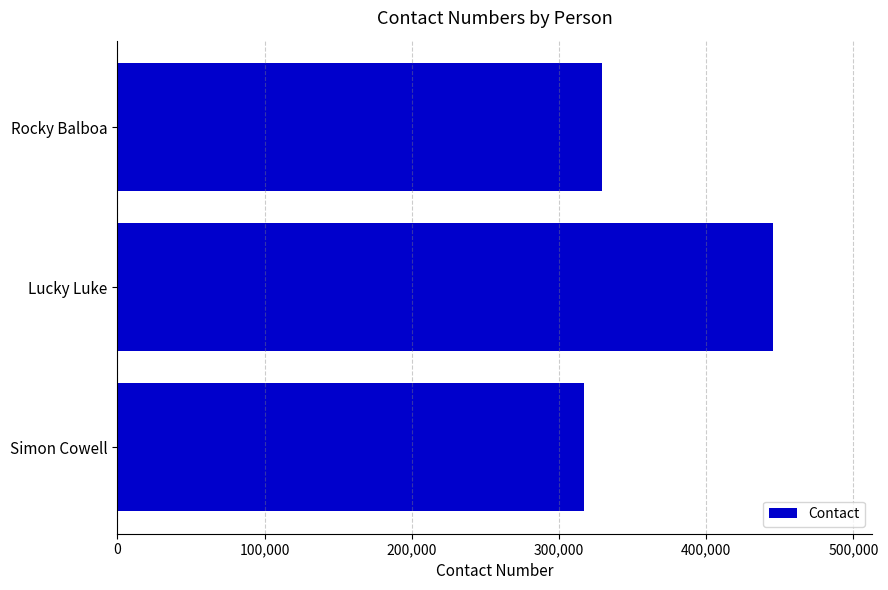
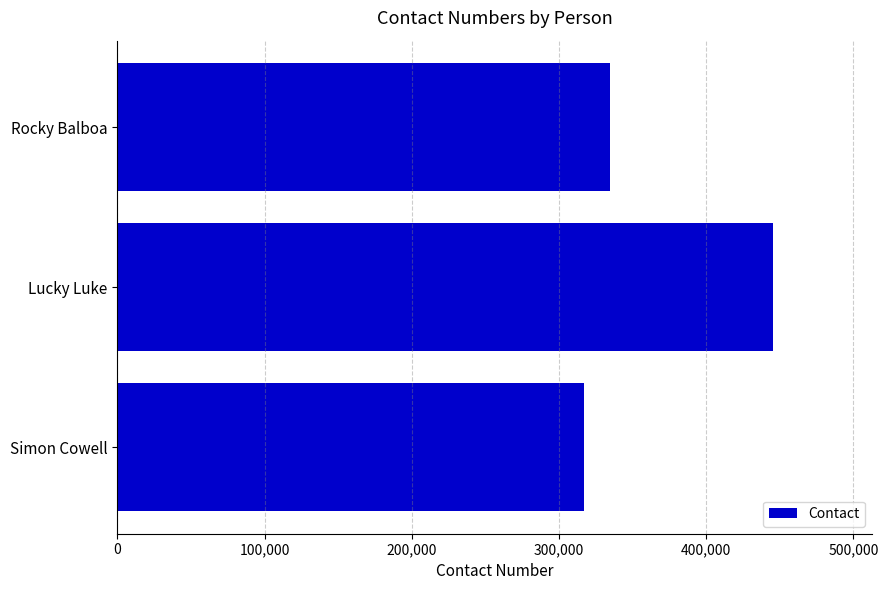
Rocky Balboa: 329,000 -> 334,000
